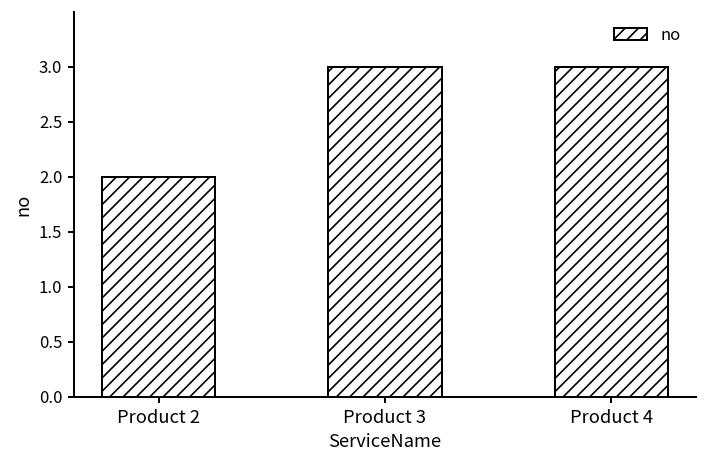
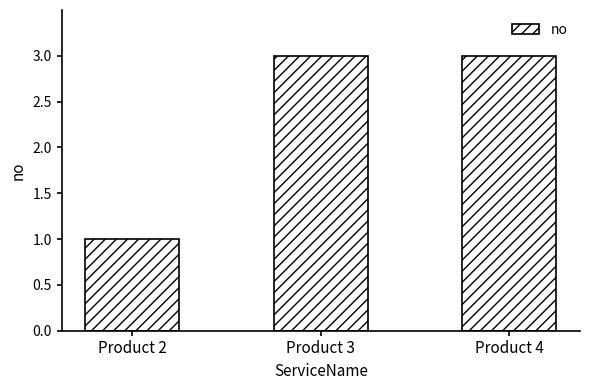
Product 2: 2 -> 1
